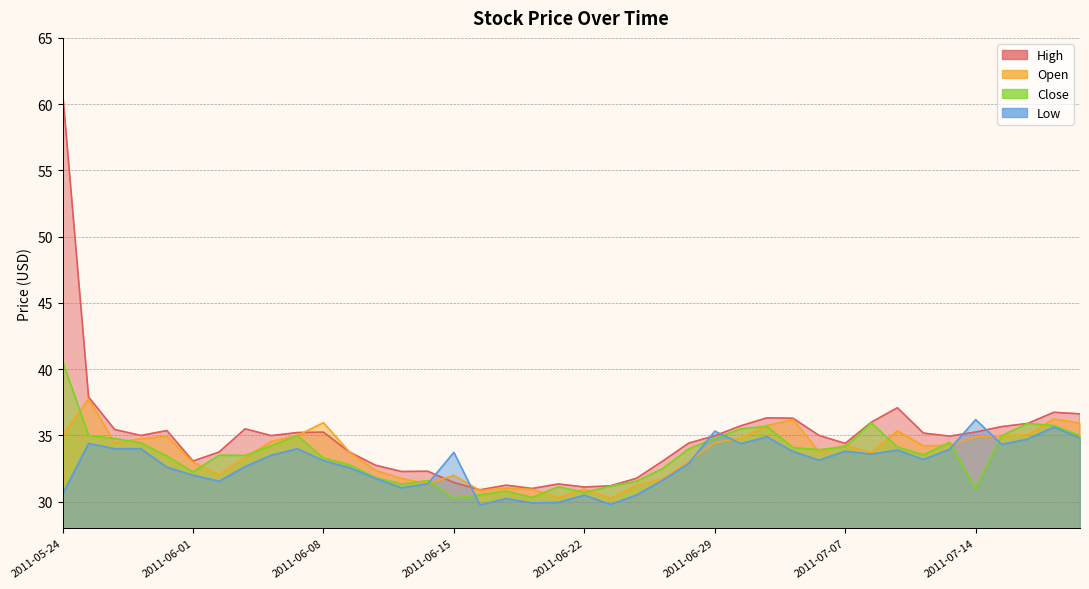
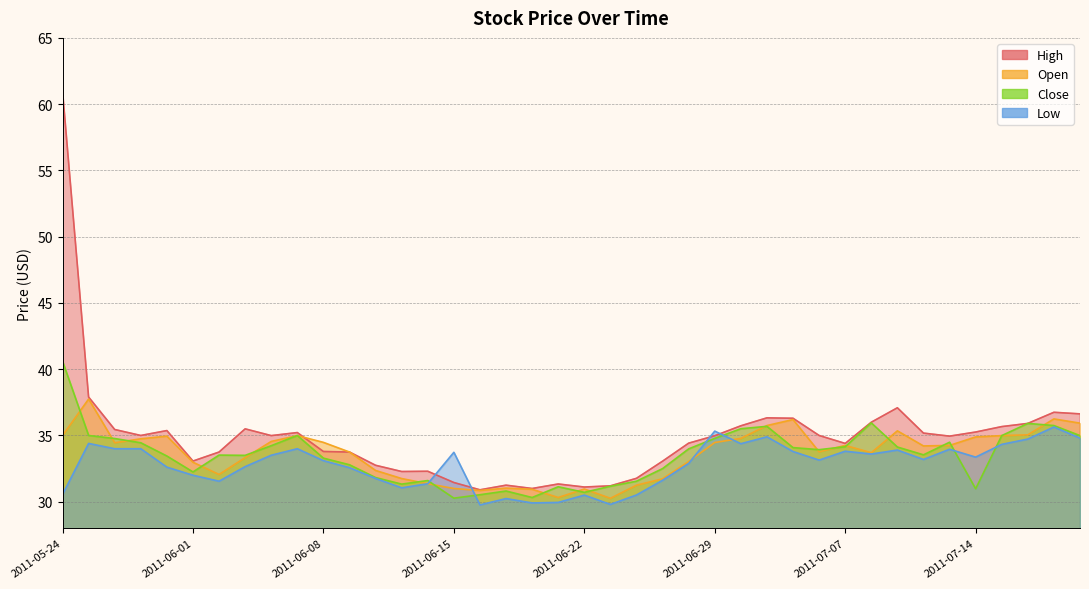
High, 2011-06-08: 35.3 -> 33.8
Open, 2011-06-08: 36.0 -> 34.5
Open, 2011-06-15: 32 -> 31
Low, 2011-07-14: 36.2 -> 33.4
